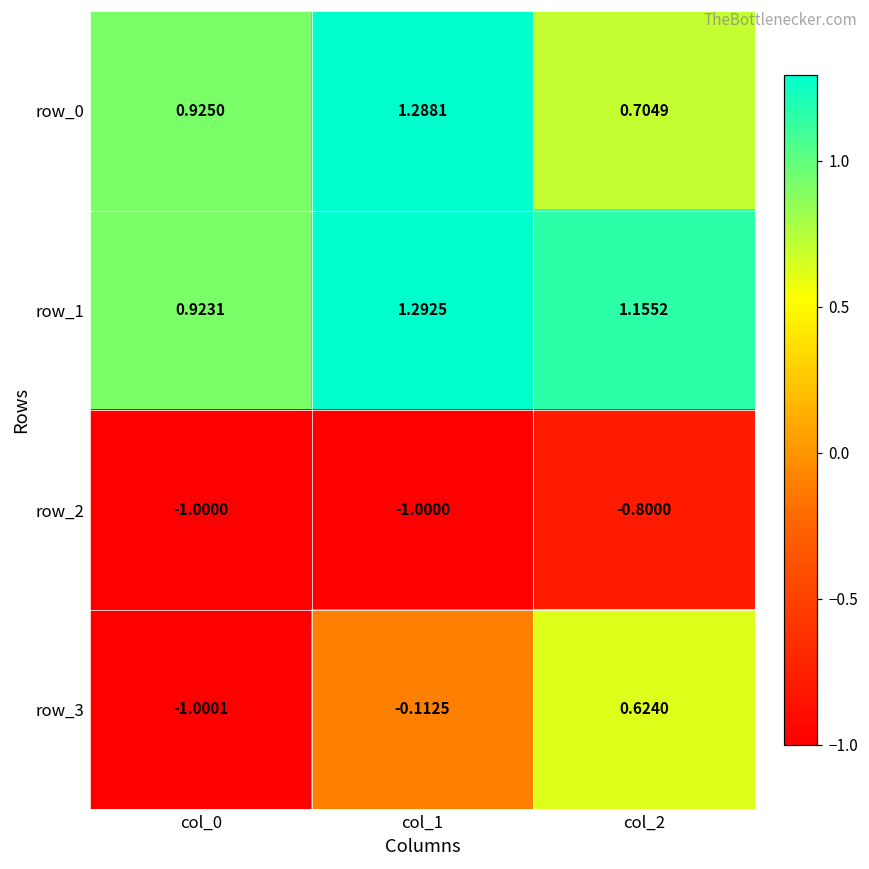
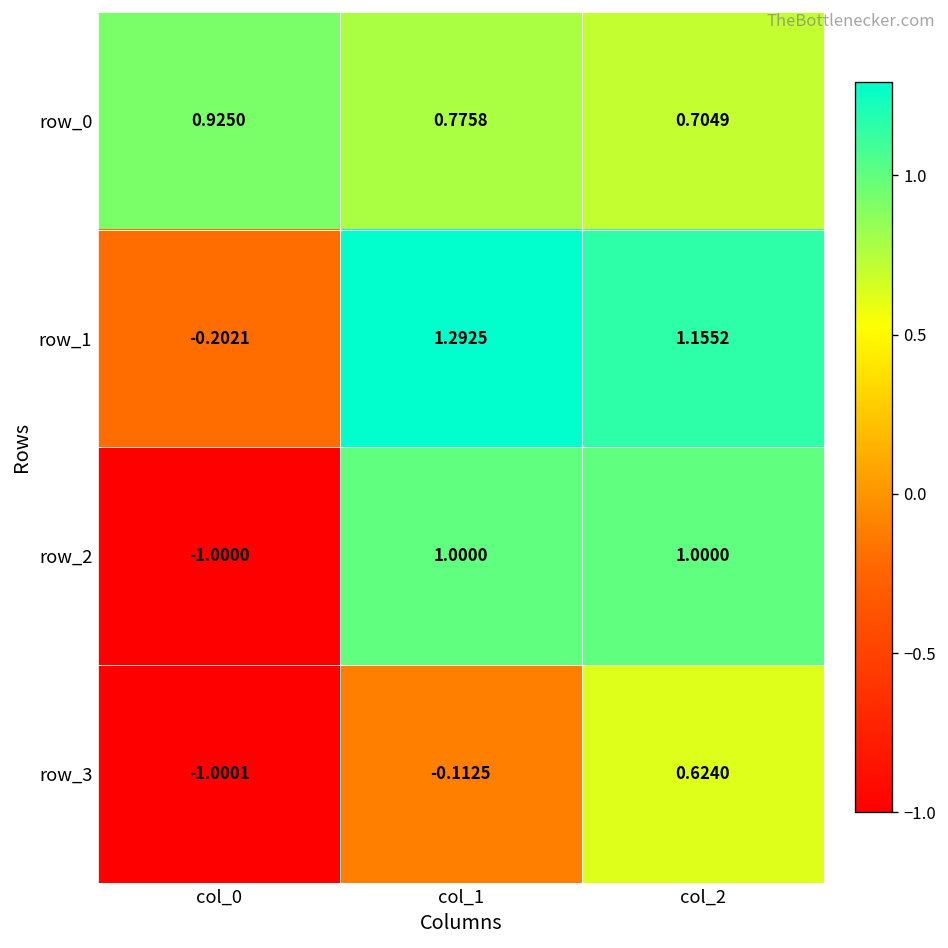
row_0, col_1: 1.2881 -> 0.7758
row_1, col_0: 0.9231 -> -0.2021
row_2, col_1: -1.0000 -> 1.0000
row_2, col_2: -0.8000 -> 1.0000
